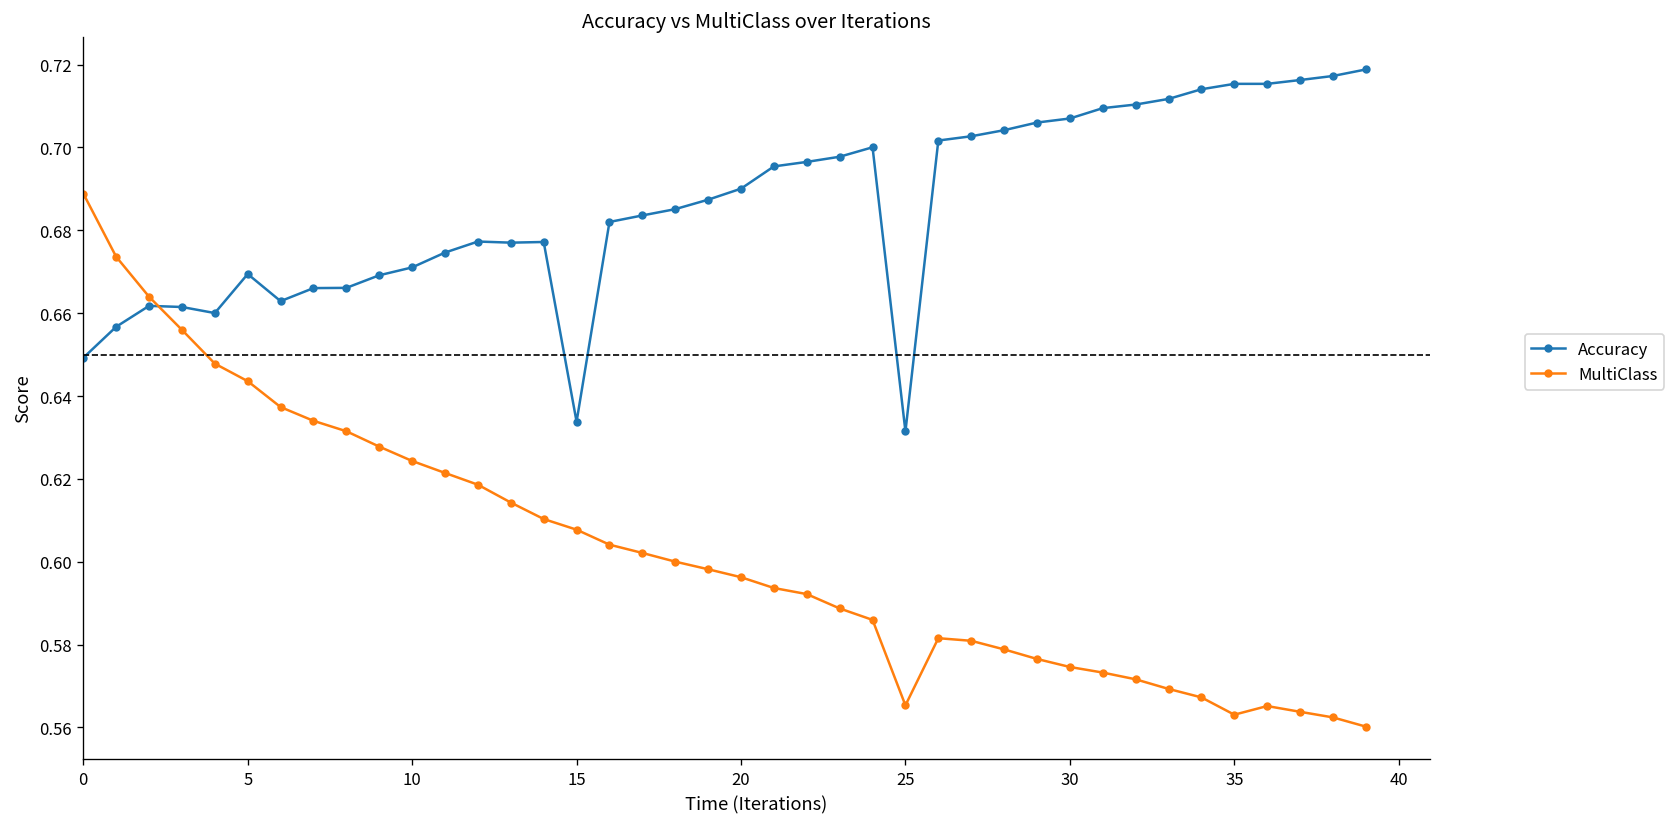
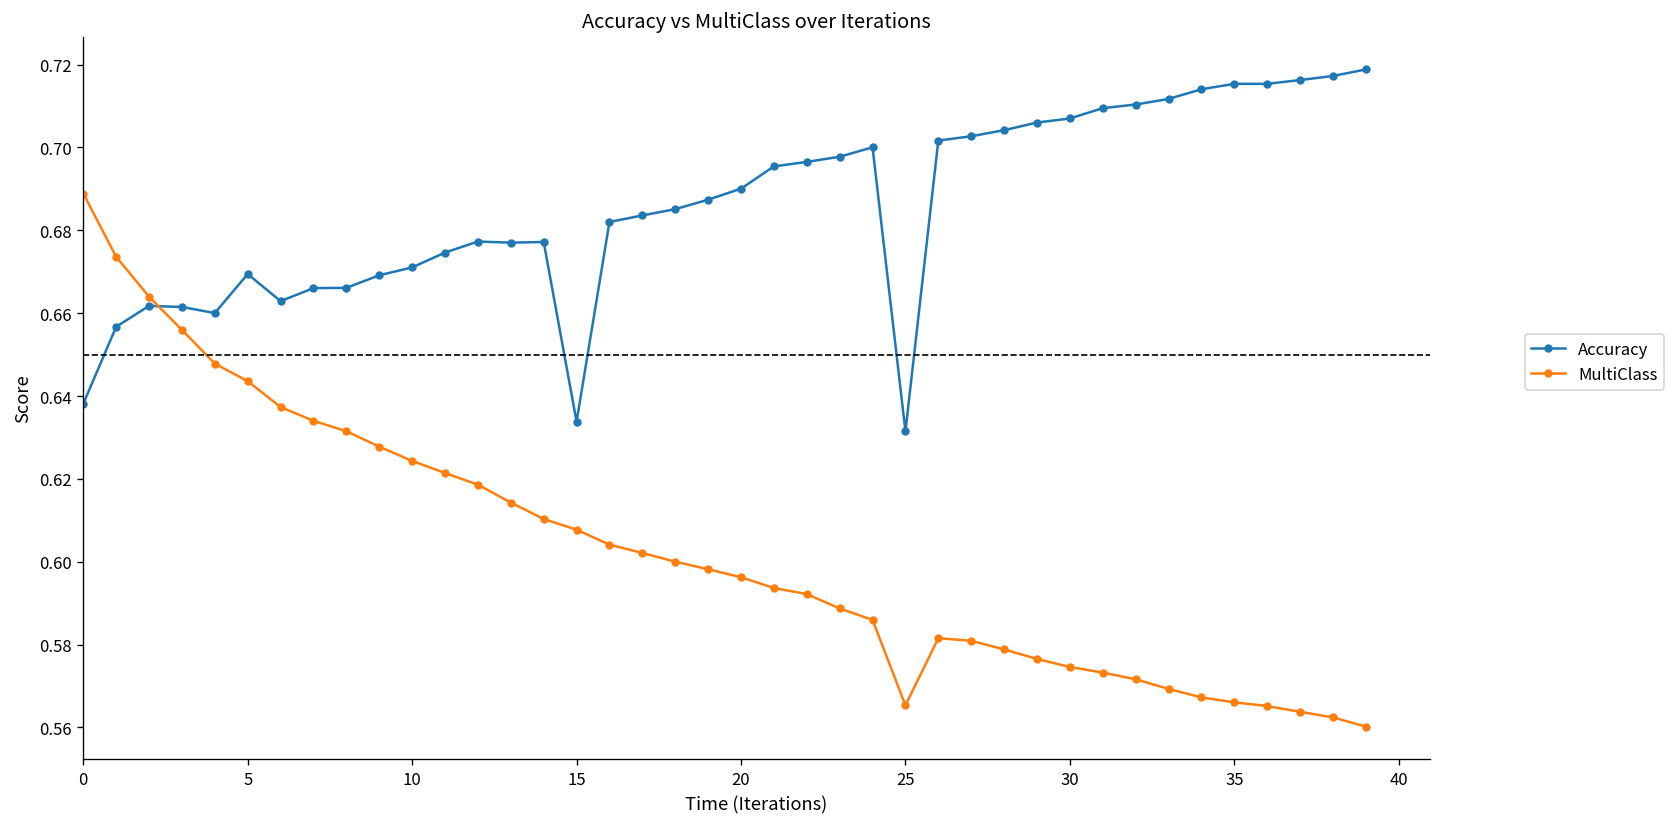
Accuracy, 0: 0.649 -> 0.638
MultiClass, 35: 0.563 -> 0.566
